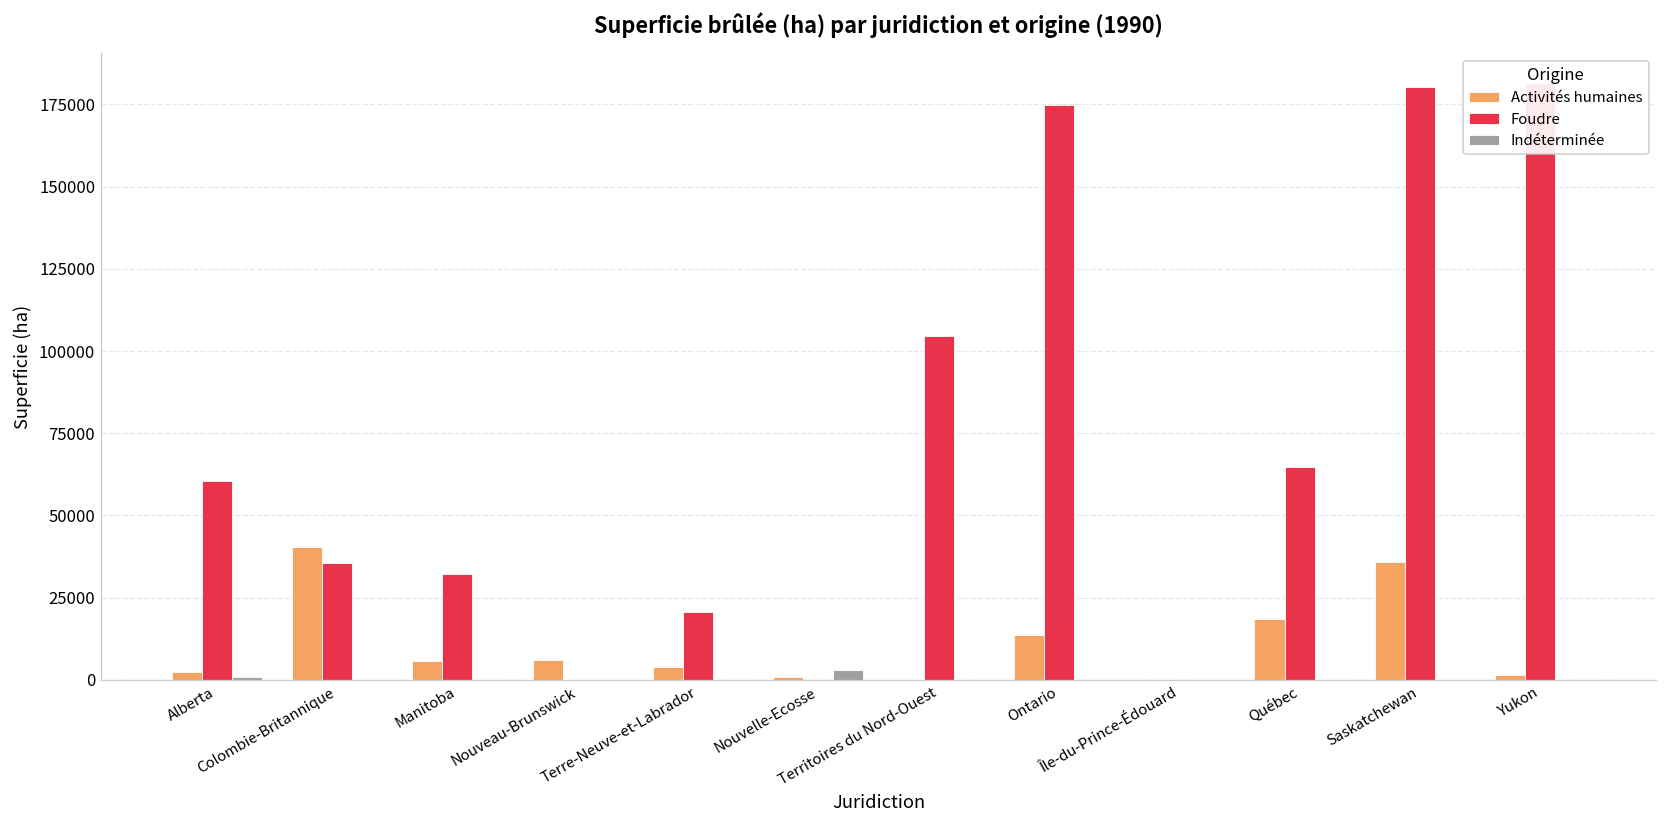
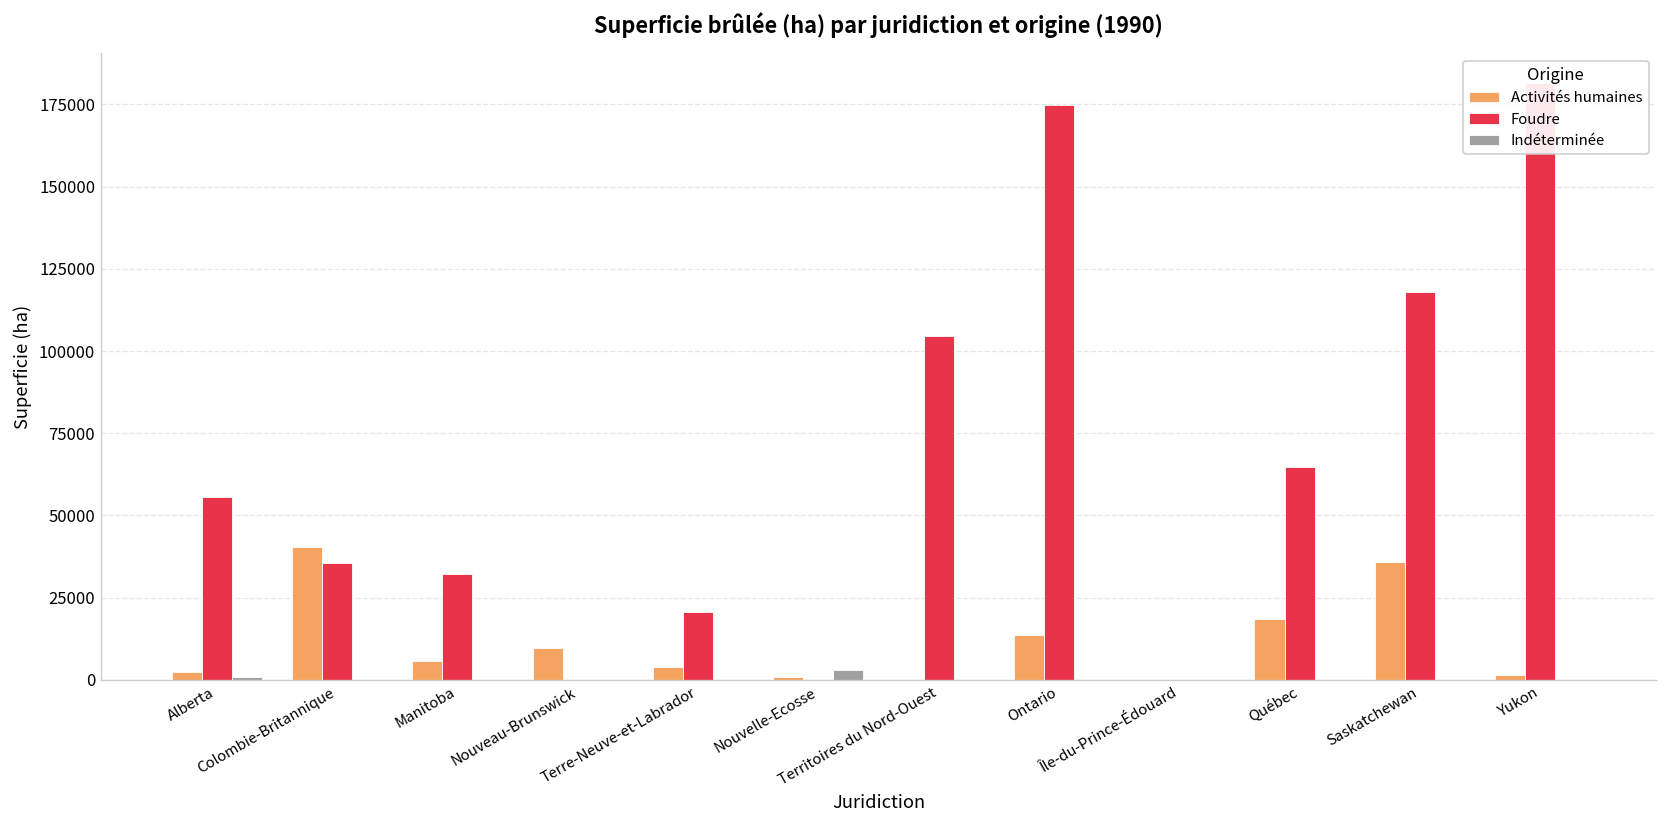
Foudre, Alberta: 61000 -> 55000
Activités humaines, Nouveau-Brunswick: 6000 -> 10000
Foudre, Saskatchewan: 180000 -> 118000
